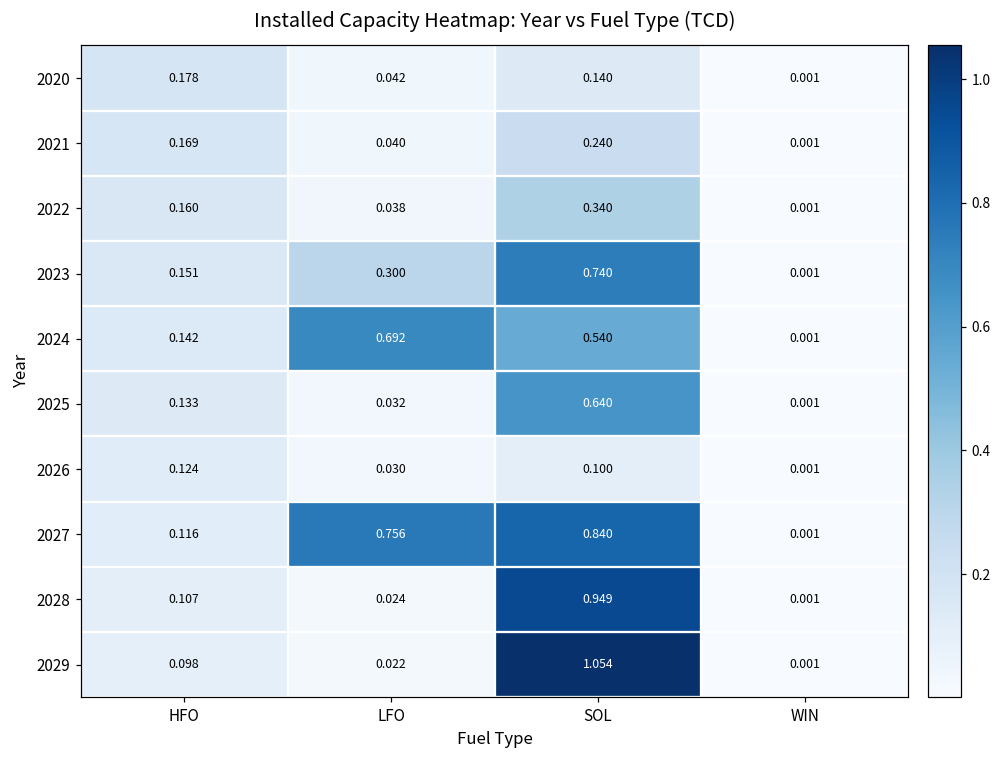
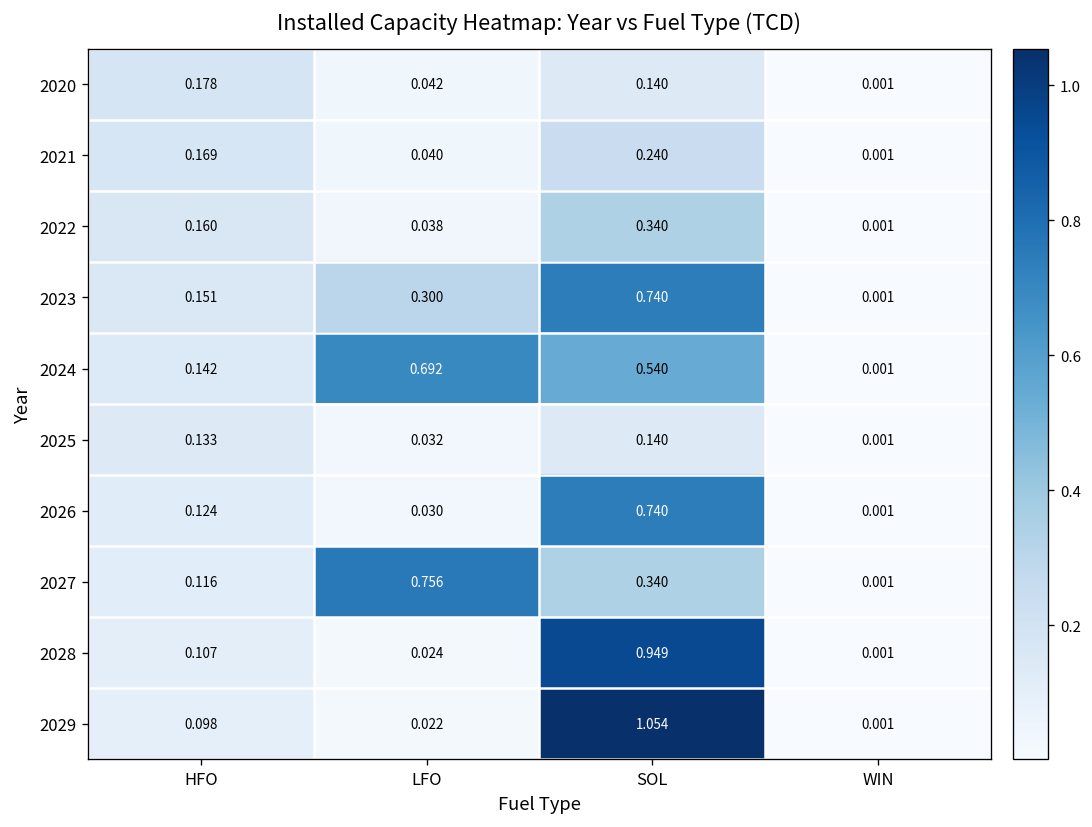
2025, SOL: 0.640 -> 0.140
2026, SOL: 0.100 -> 0.740
2027, SOL: 0.840 -> 0.340
